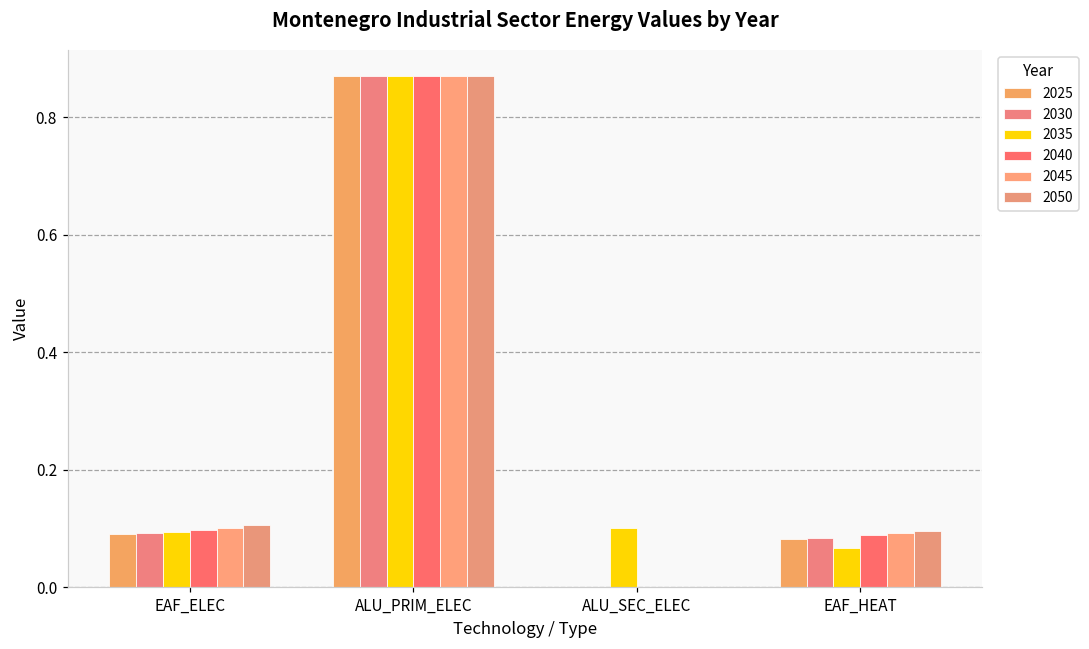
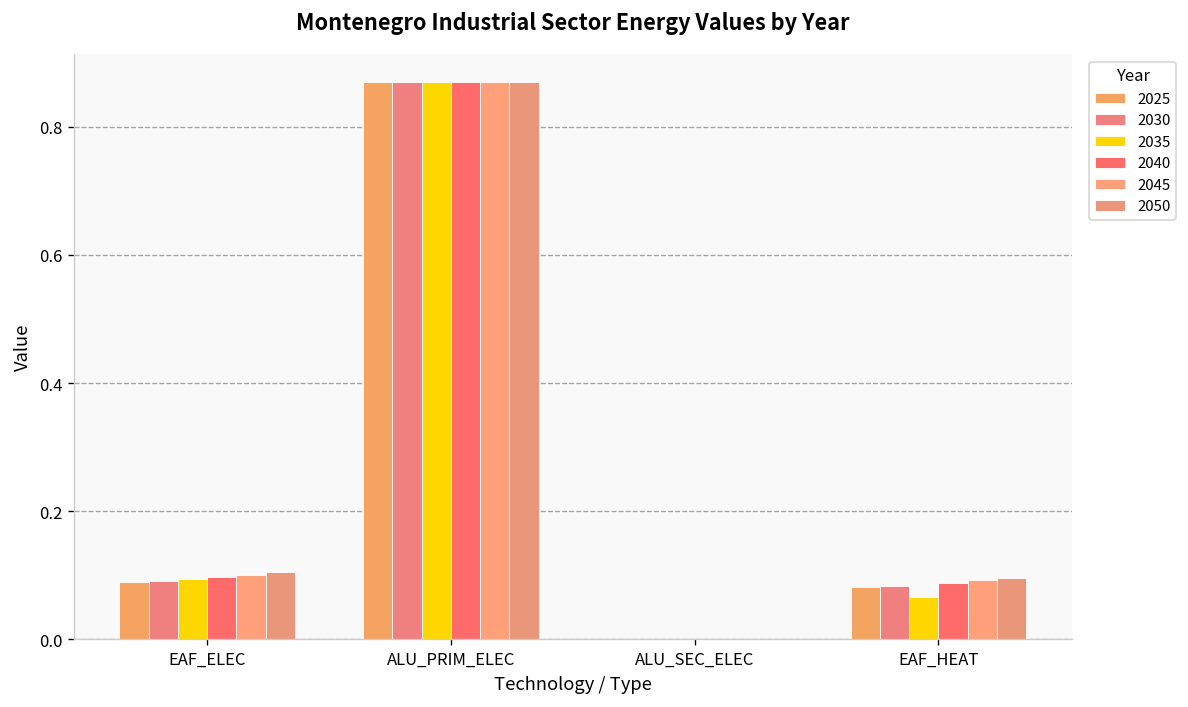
2035, ALU_SEC_ELEC: 0.1 -> 0.0
